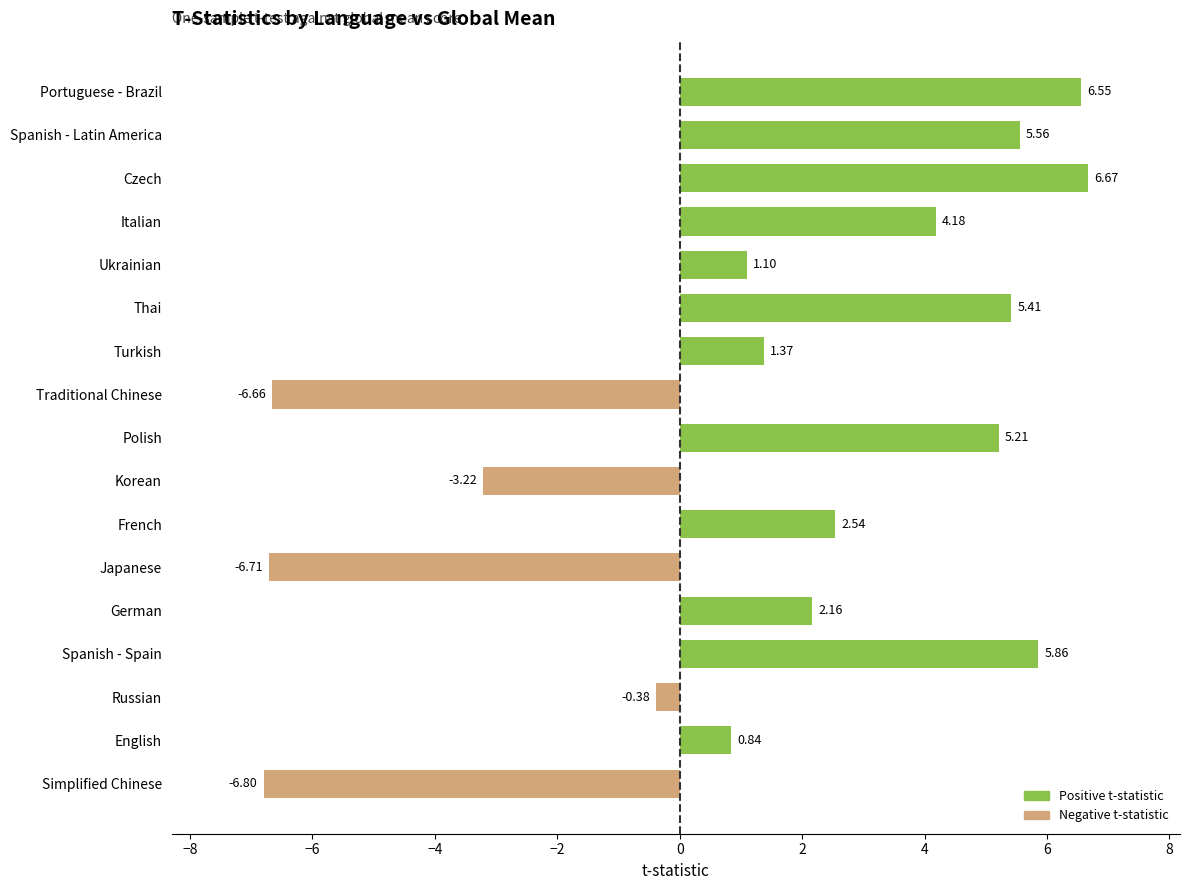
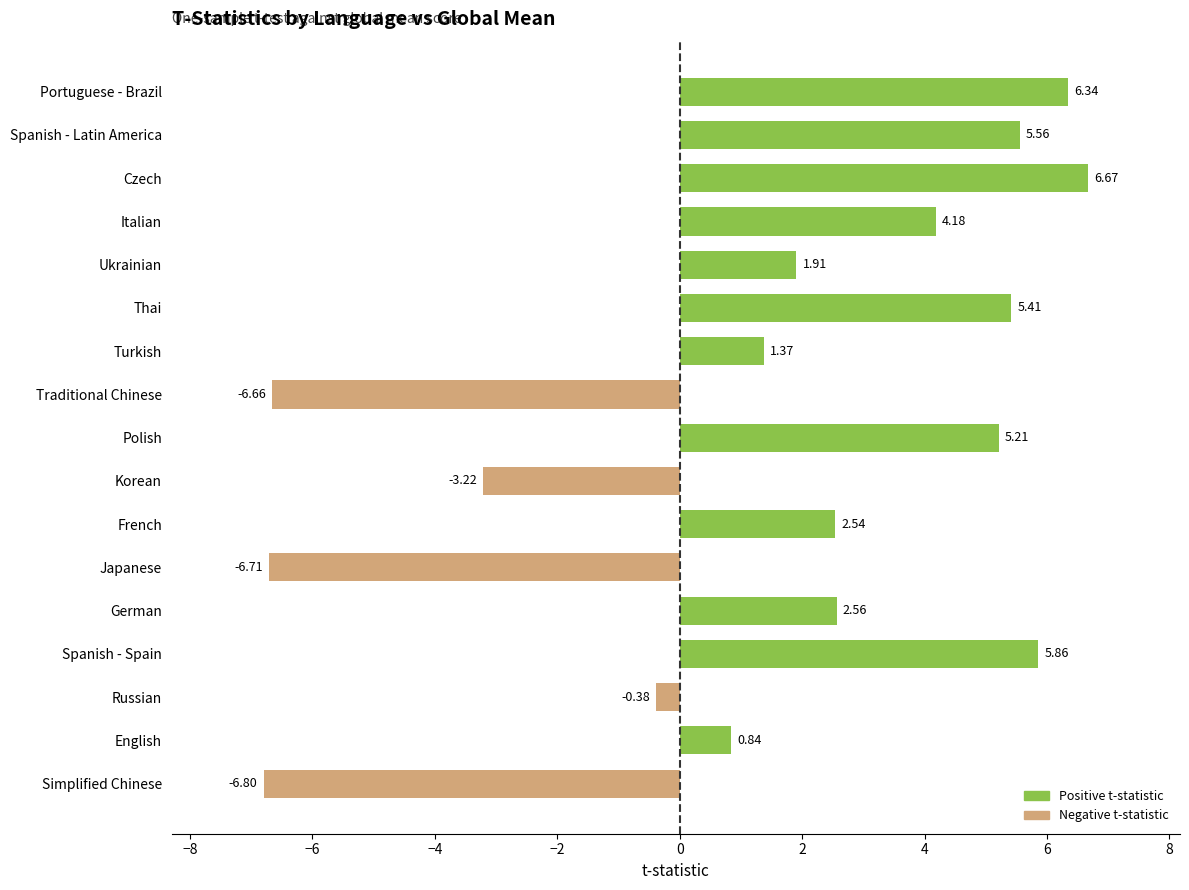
Portuguese - Brazil: 6.55 -> 6.34
Ukrainian: 1.10 -> 1.91
German: 2.16 -> 2.56
